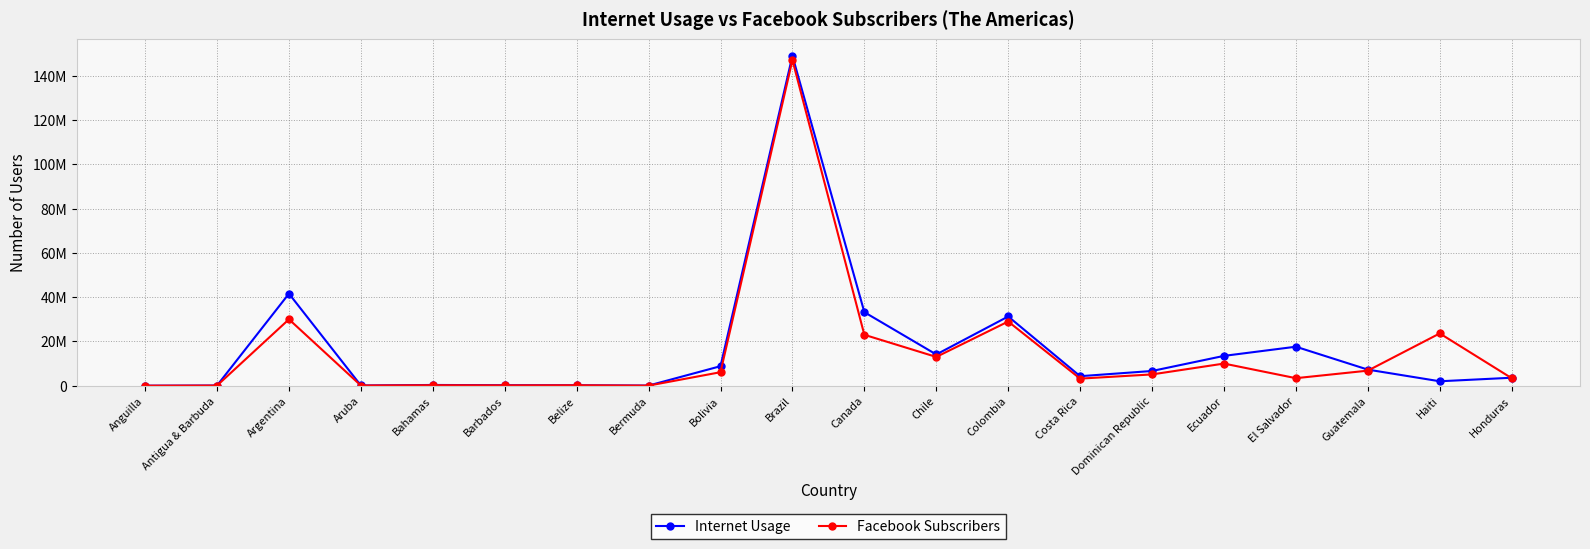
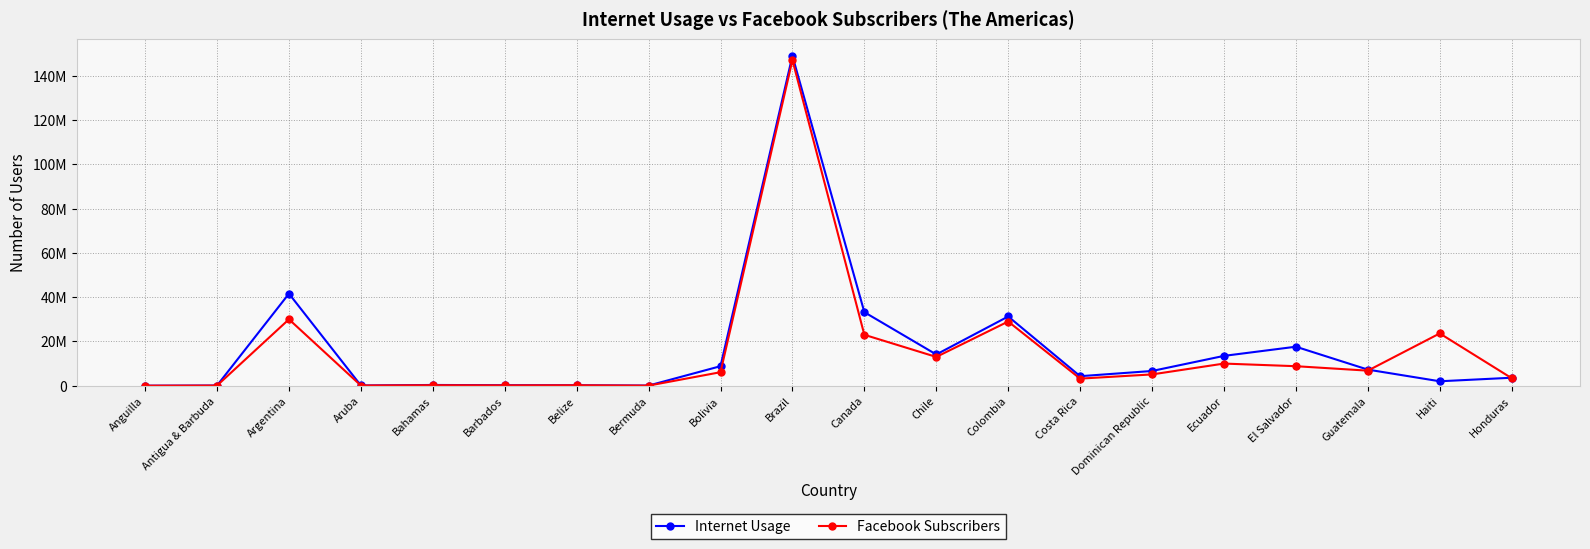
Facebook Subscribers, El Salvador: 3000000 -> 9000000
